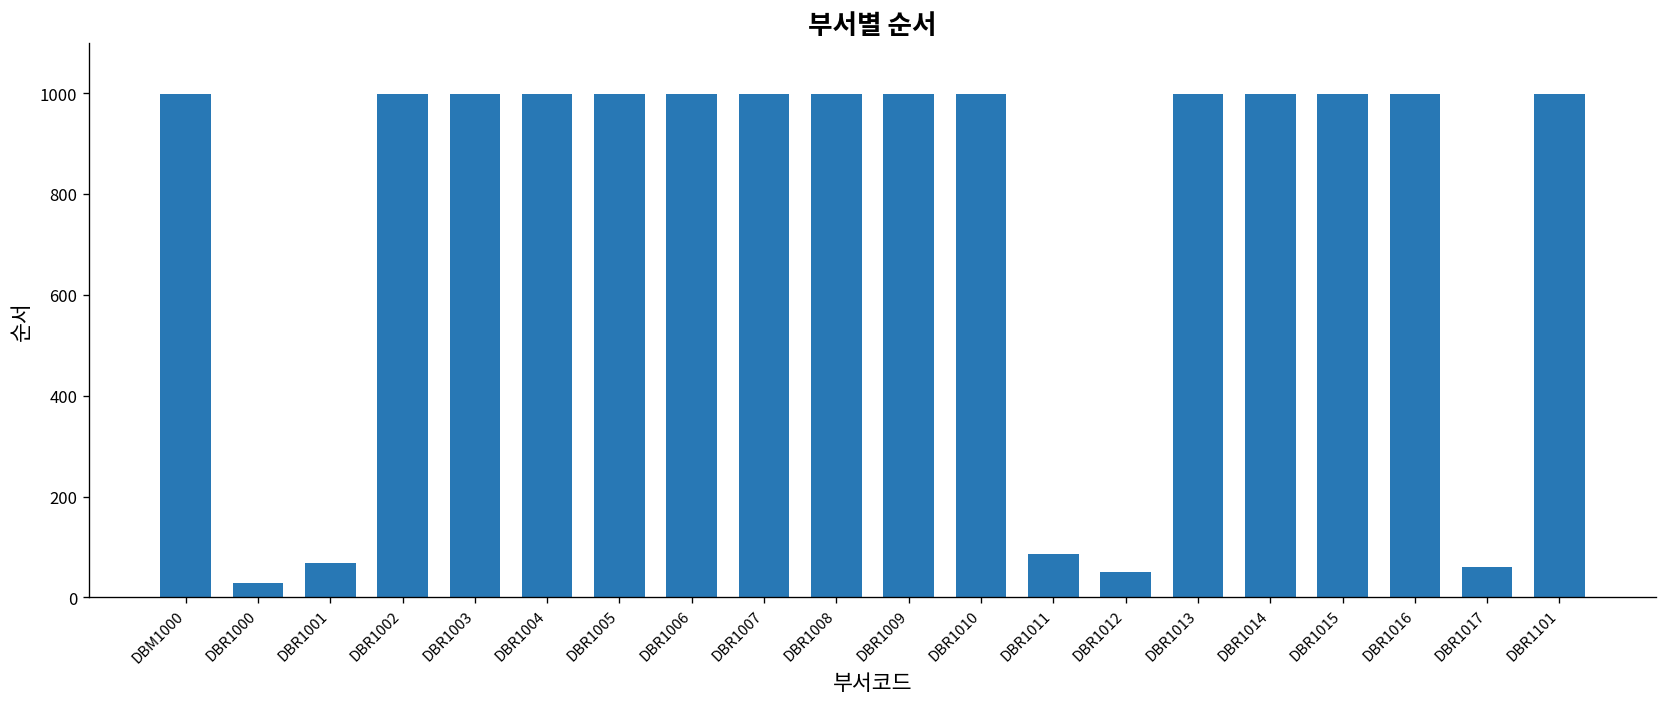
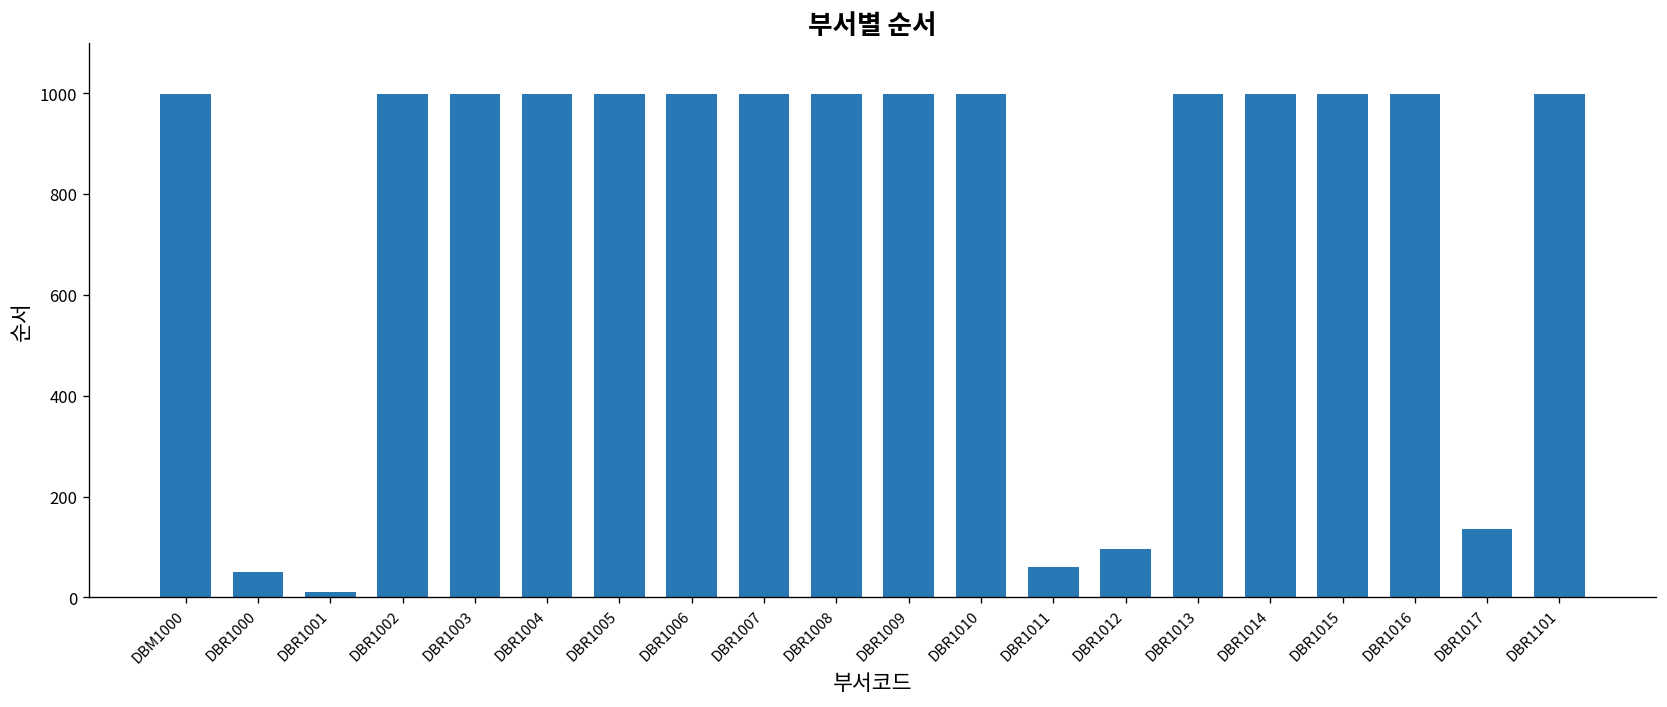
DBR1000: 30 -> 50
DBR1001: 70 -> 10
DBR1011: 90 -> 60
DBR1012: 50 -> 100
DBR1017: 60 -> 140
